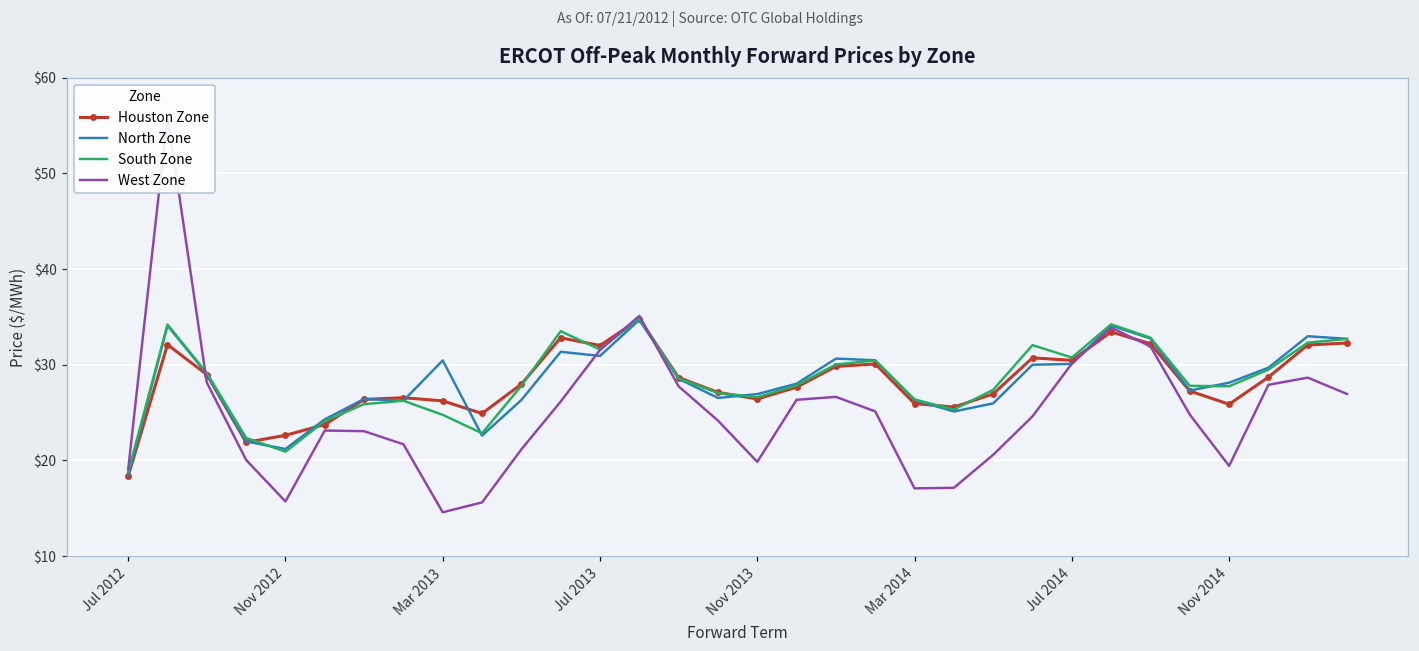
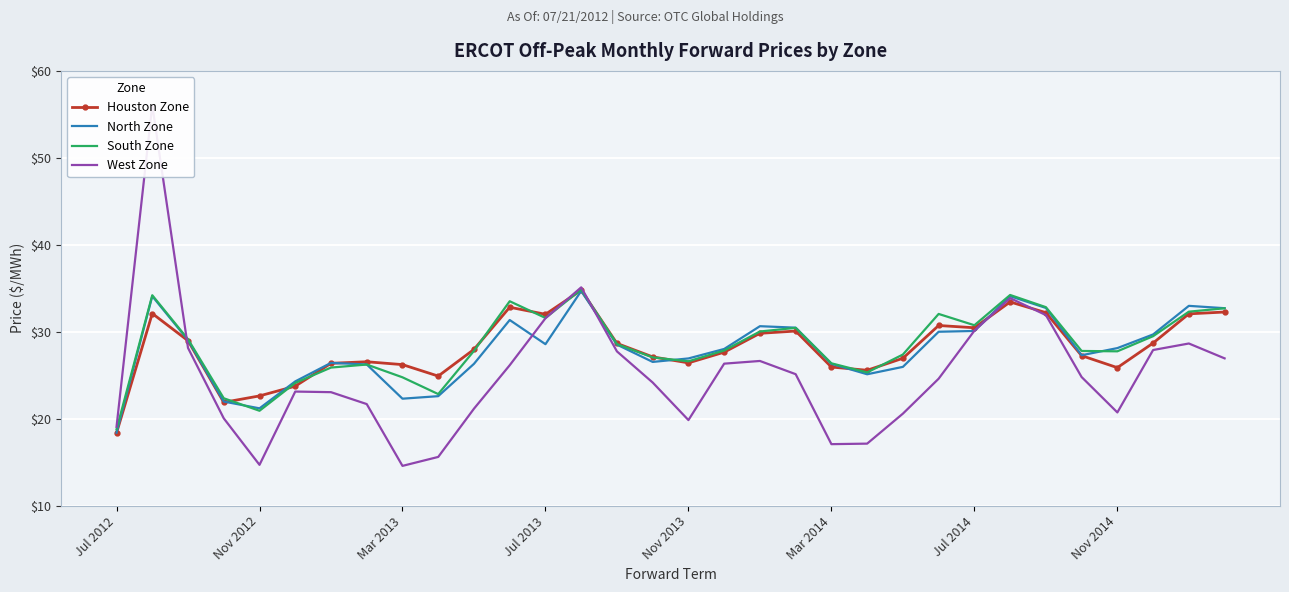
West Zone, Nov 2012: $16 -> $15
North Zone, Mar 2013: $30 -> $22
North Zone, Jul 2013: $31 -> $29
West Zone, Nov 2014: $19 -> $21
